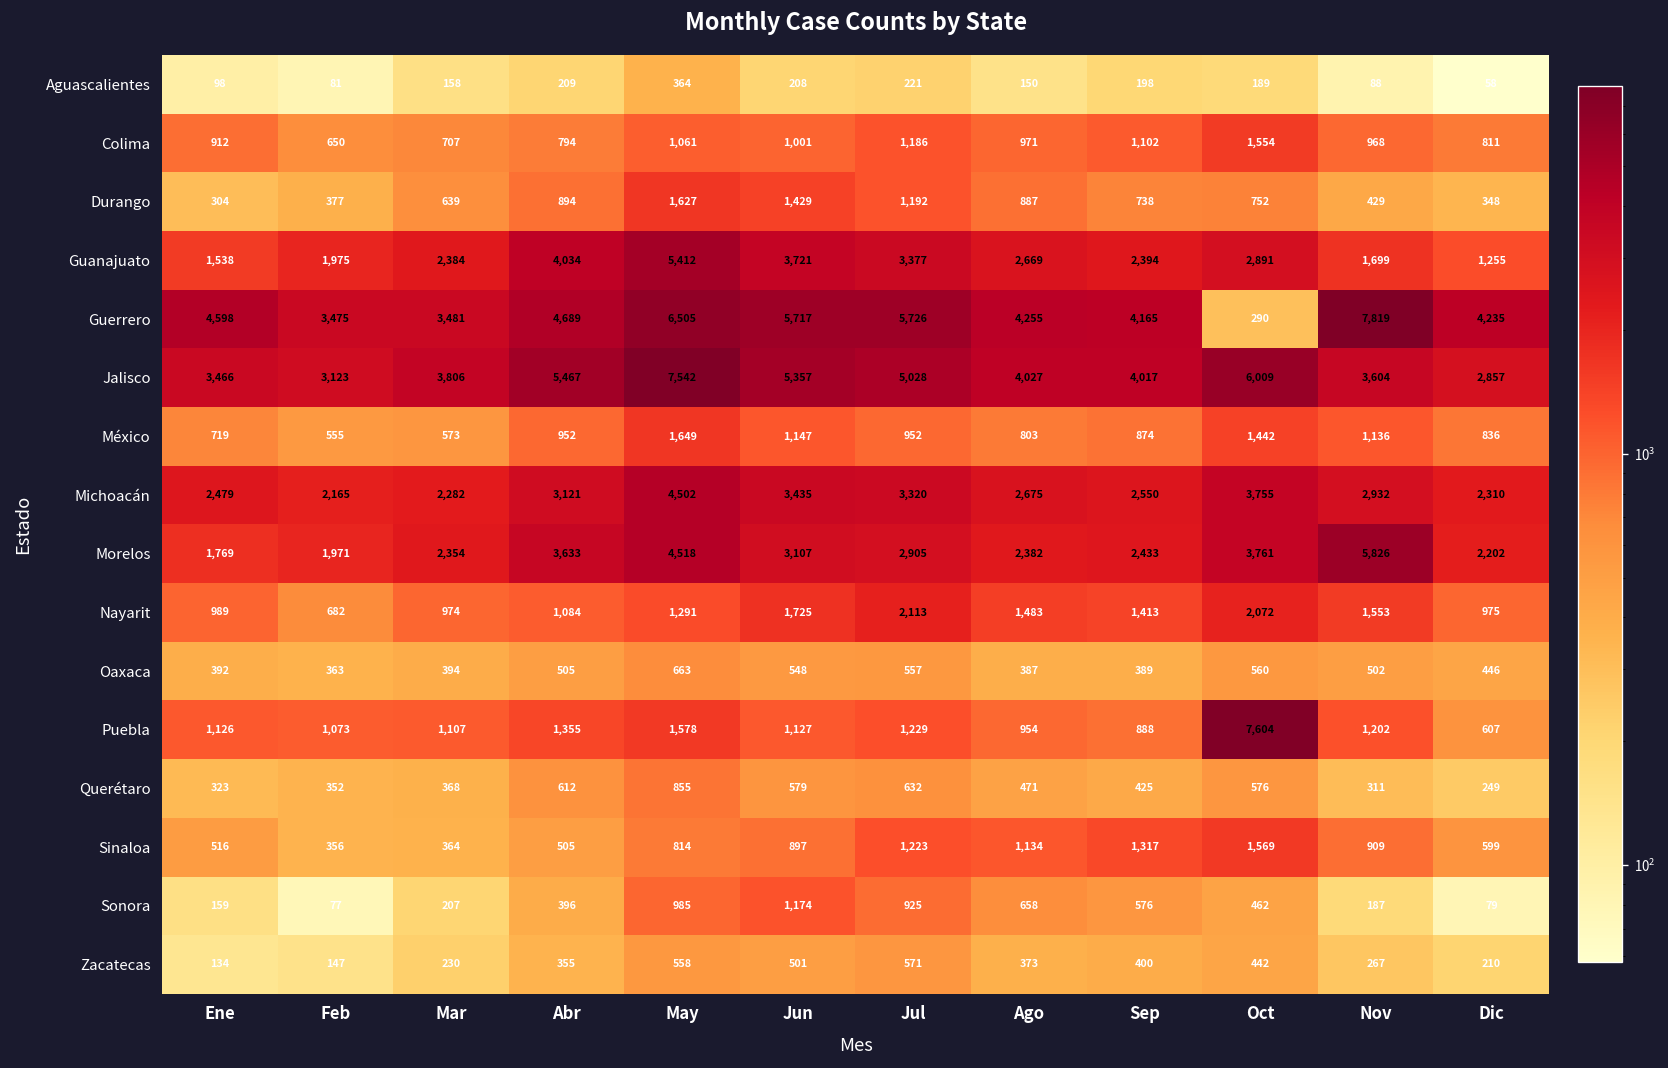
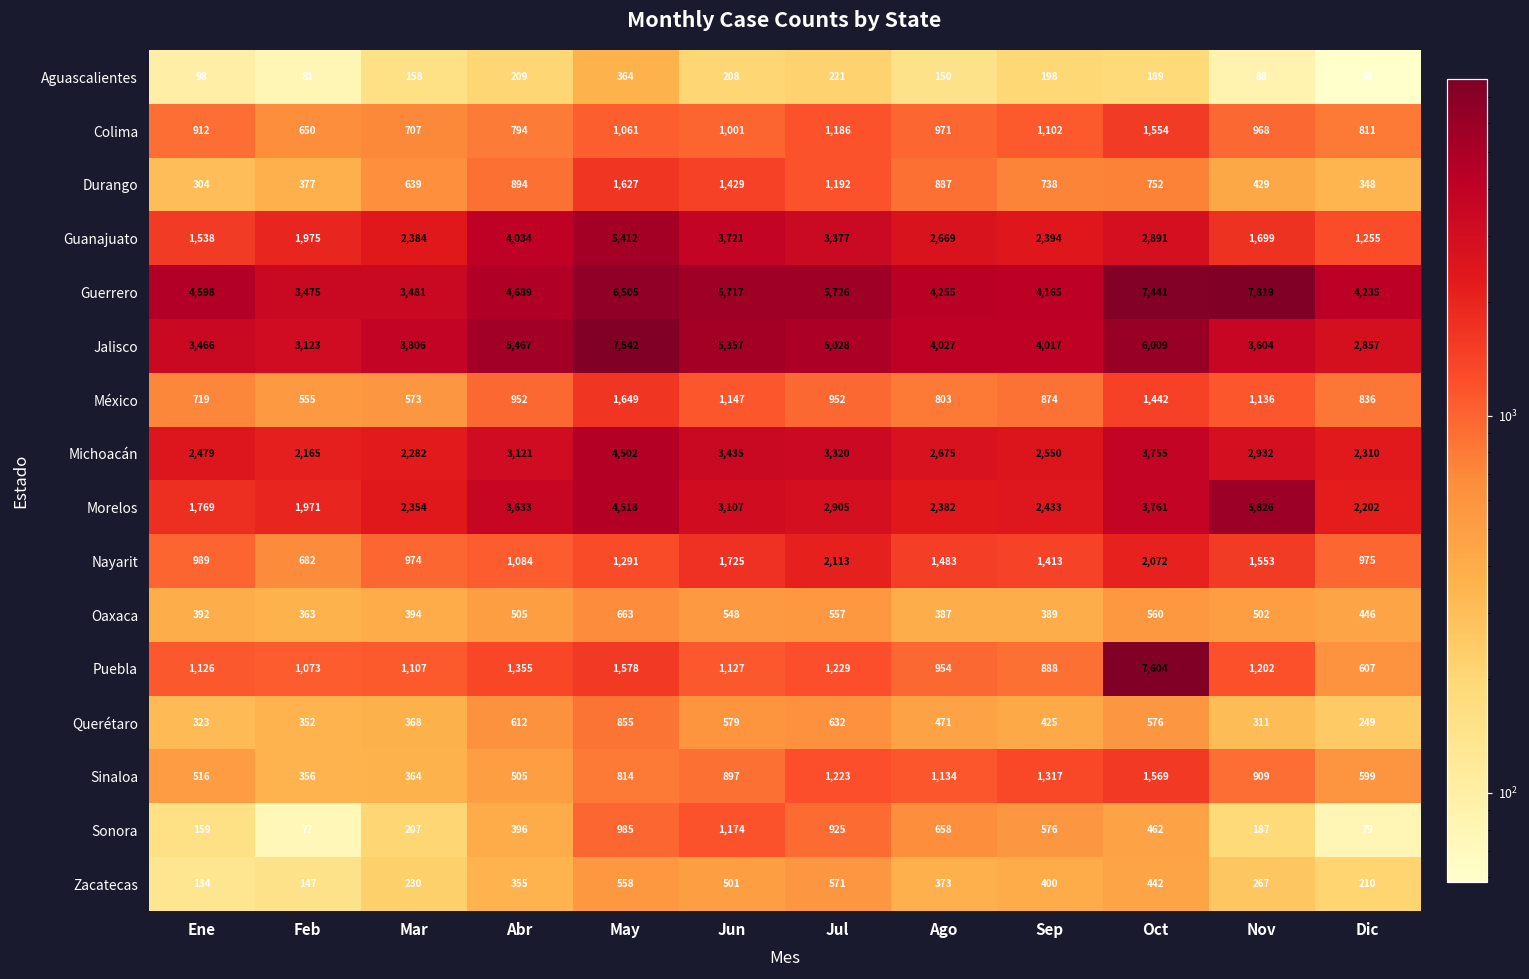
Guerrero, Oct: 290 -> 7,441
